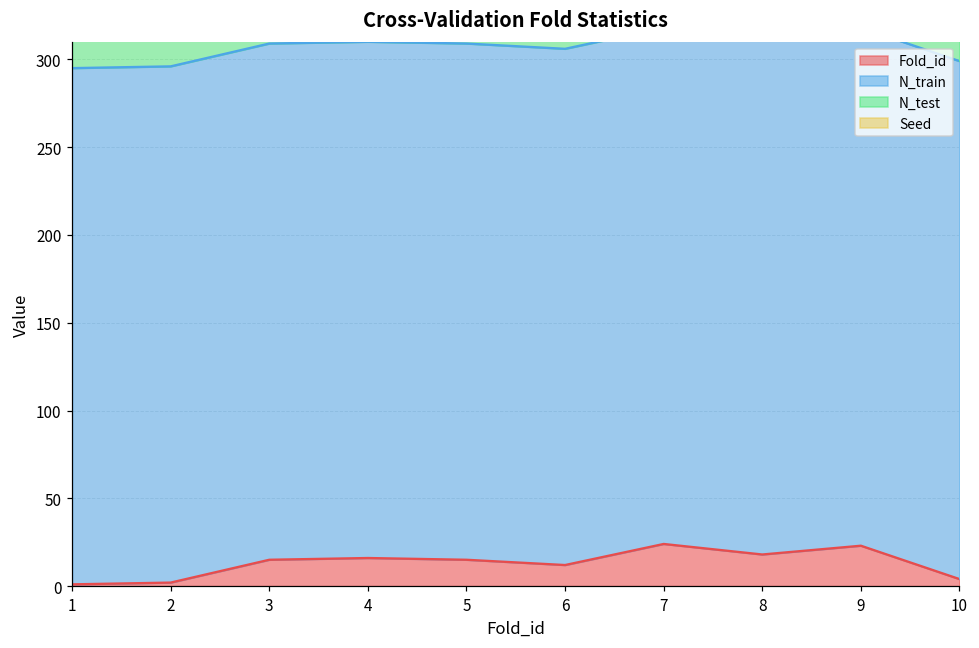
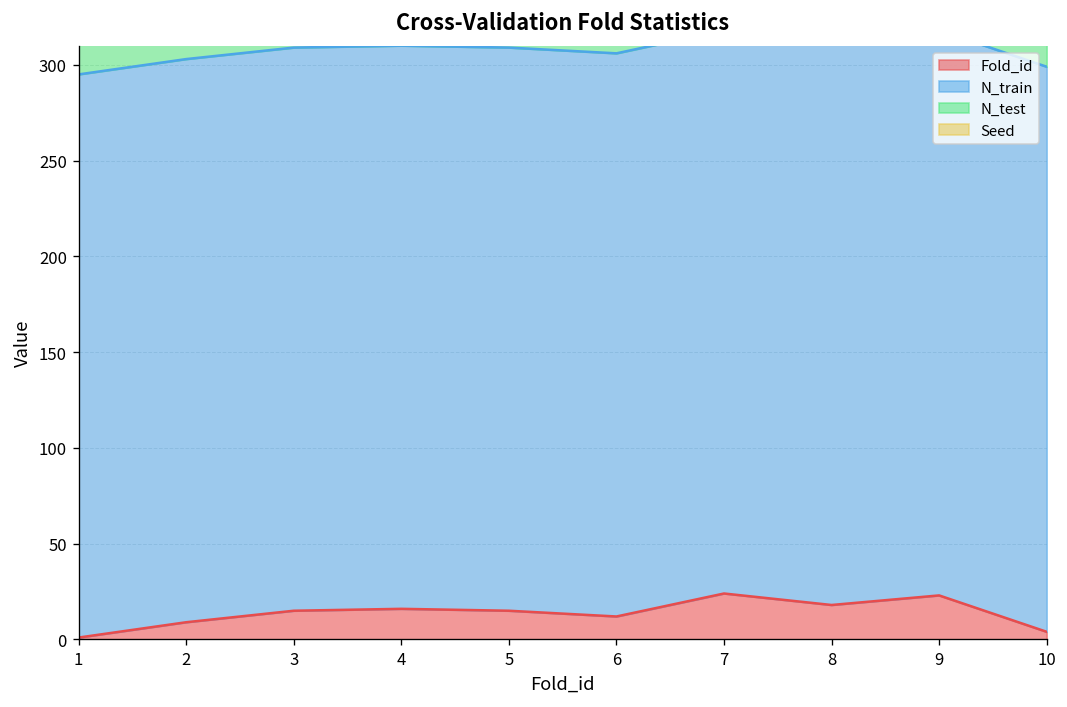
Fold_id, 2: 2 -> 9
